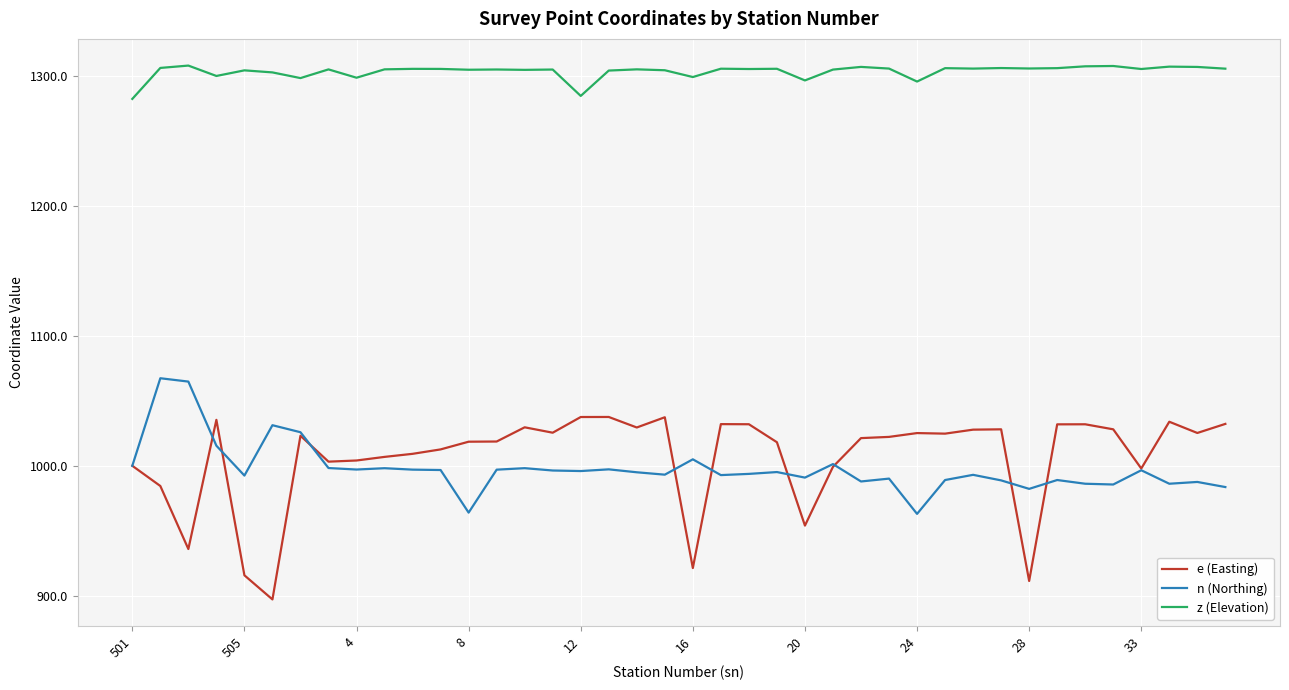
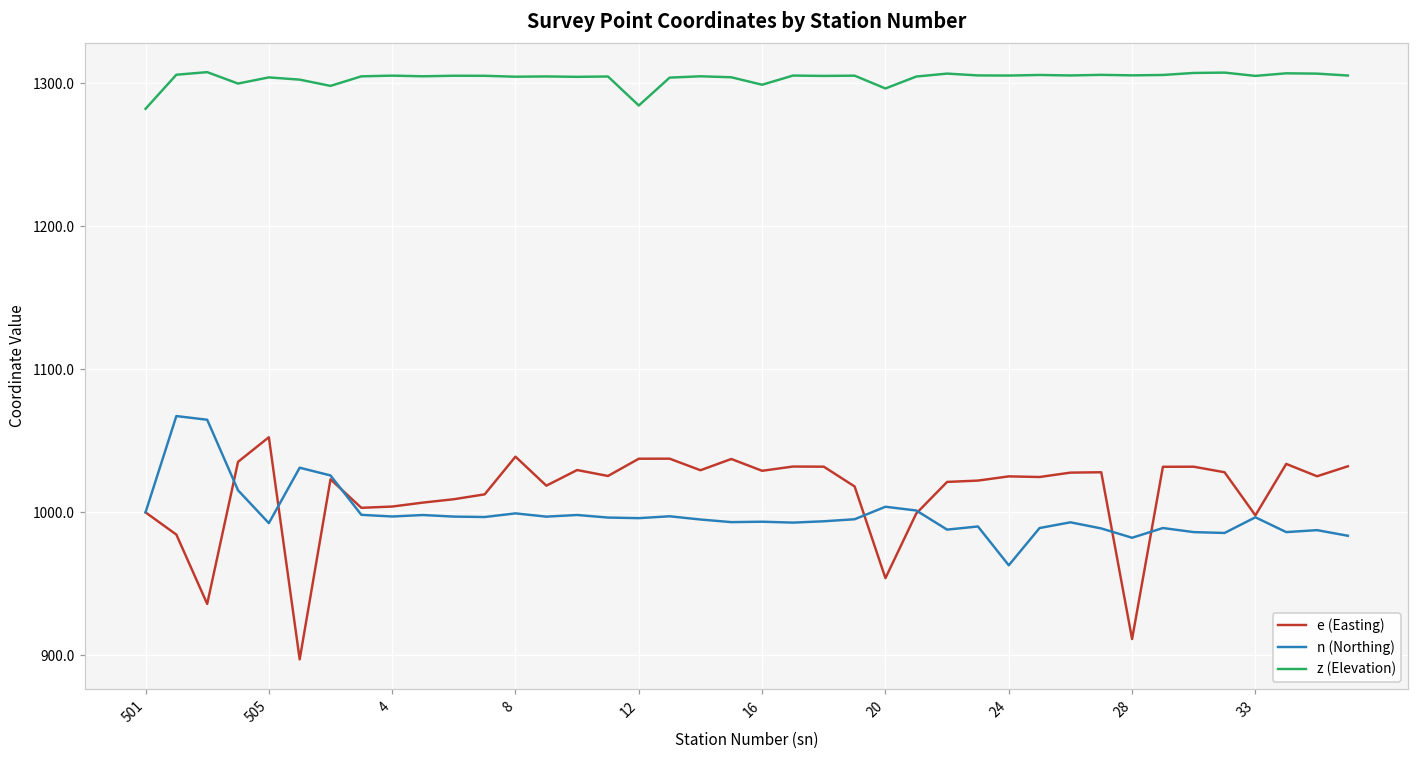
e (Easting), 505: 916 -> 1053
z (Elevation), 4: 1298 -> 1305
e (Easting), 8: 1019 -> 1039
n (Northing), 8: 964 -> 999
e (Easting), 16: 921 -> 1029
n (Northing), 16: 1005 -> 993
n (Northing), 20: 991 -> 1004
z (Elevation), 24: 1295 -> 1305
